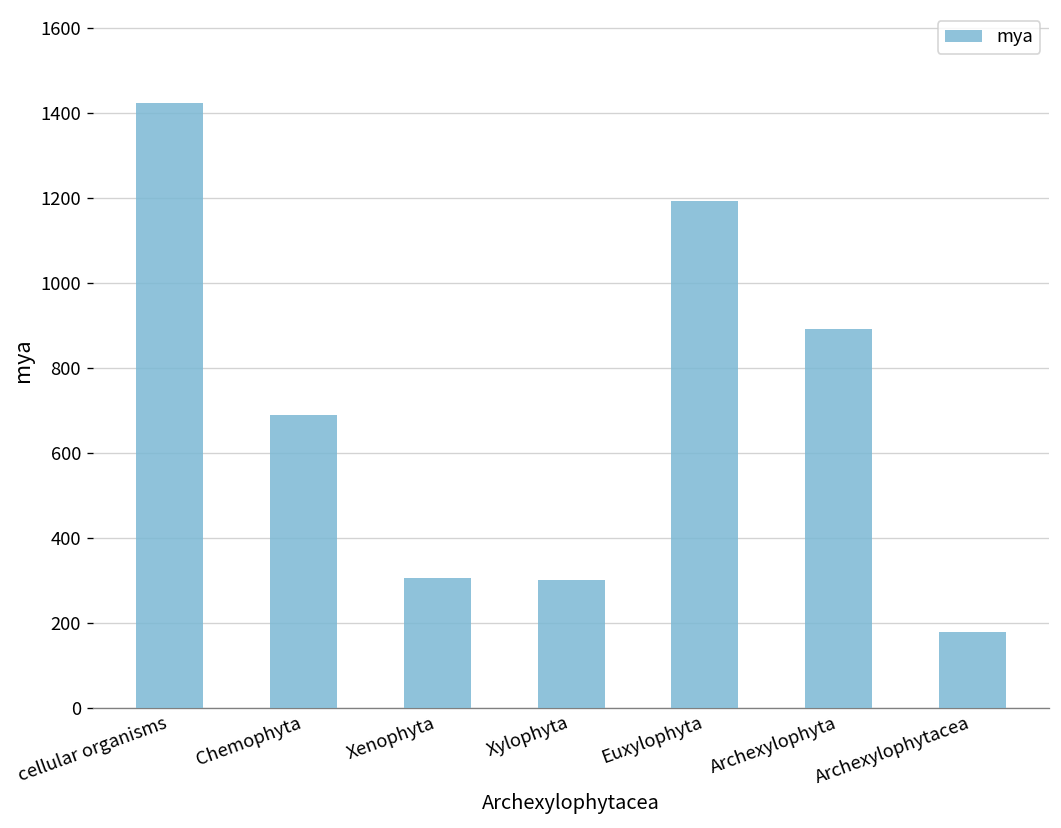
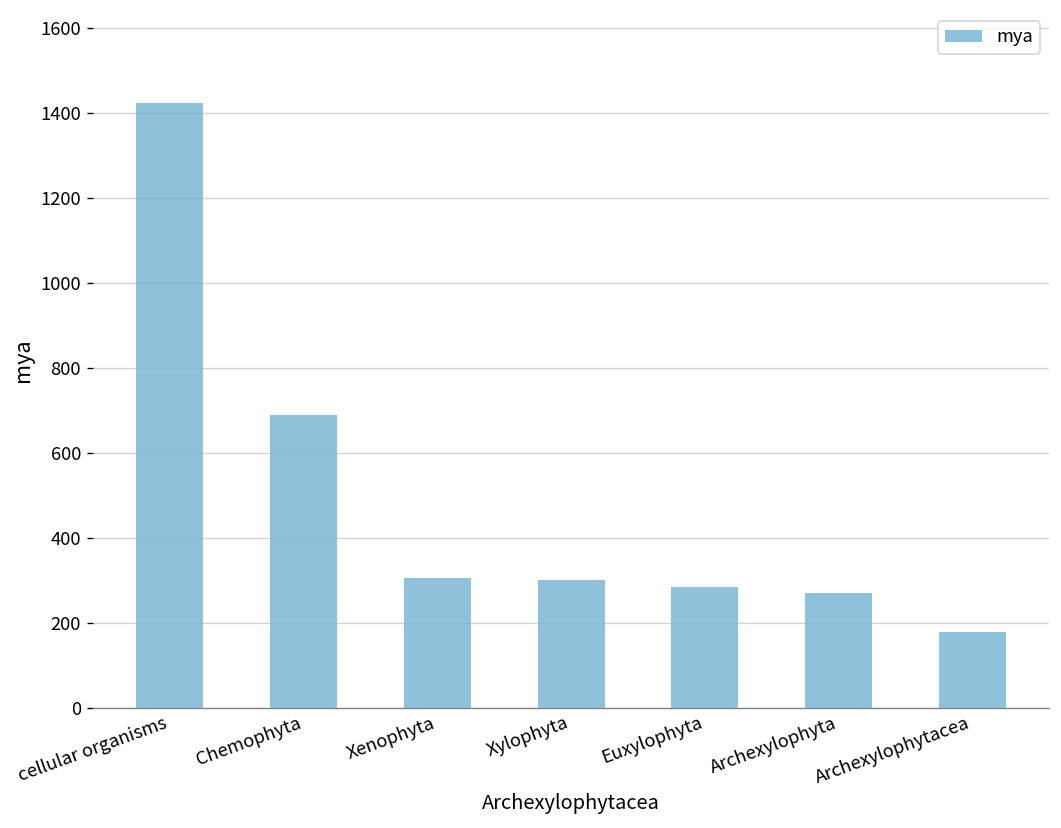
Euxylophyta: 1190 -> 290
Archexylophyta: 890 -> 270
